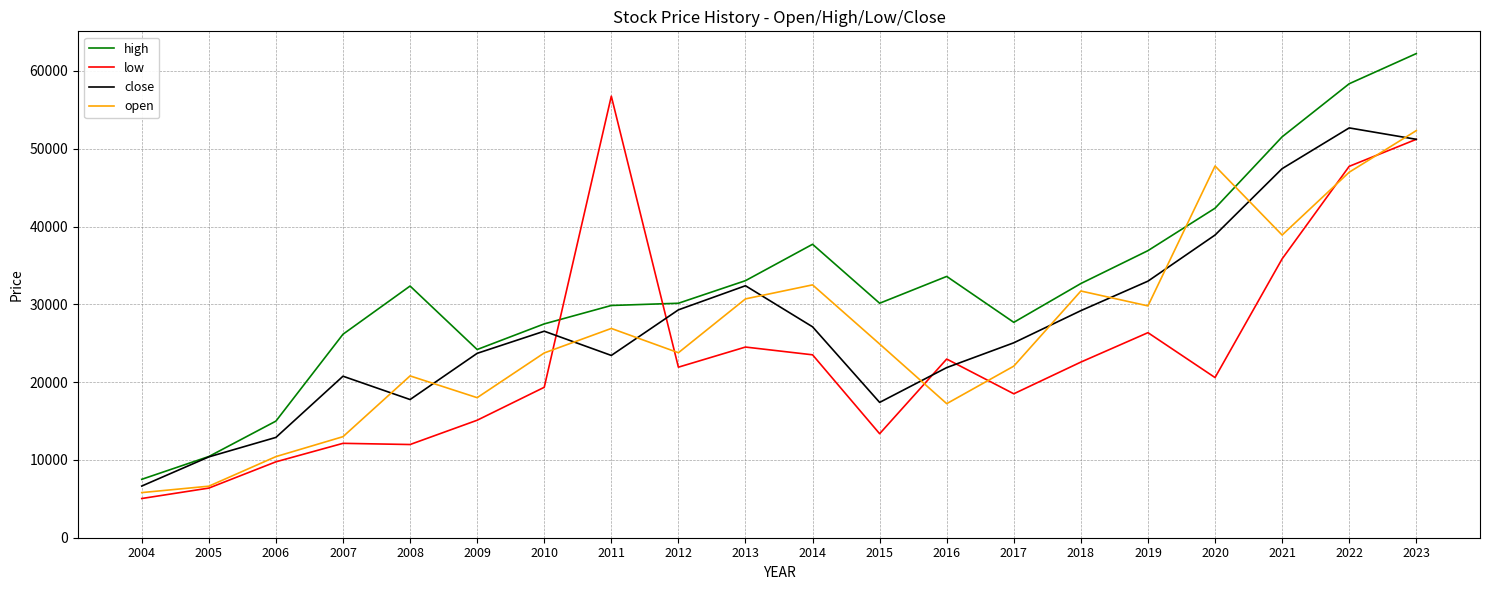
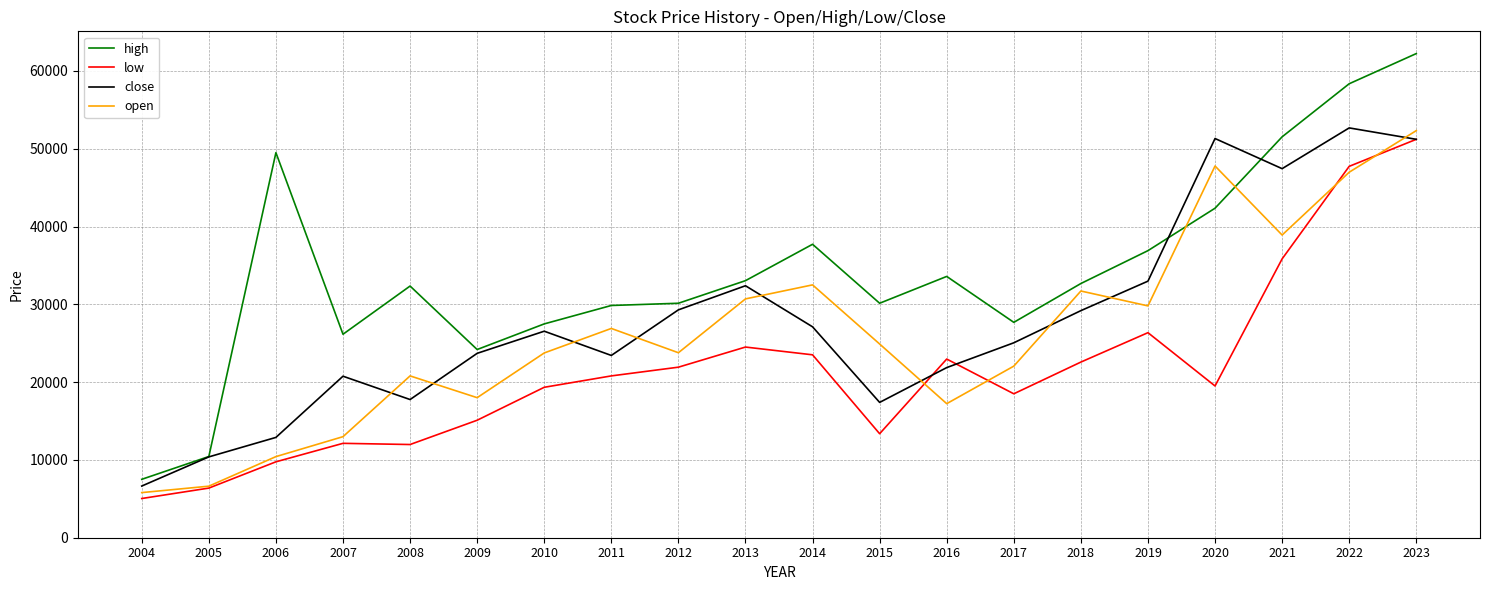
high, 2006: 15000 -> 49000
low, 2011: 57000 -> 21000
low, 2020: 21000 -> 20000
close, 2020: 39000 -> 51000
